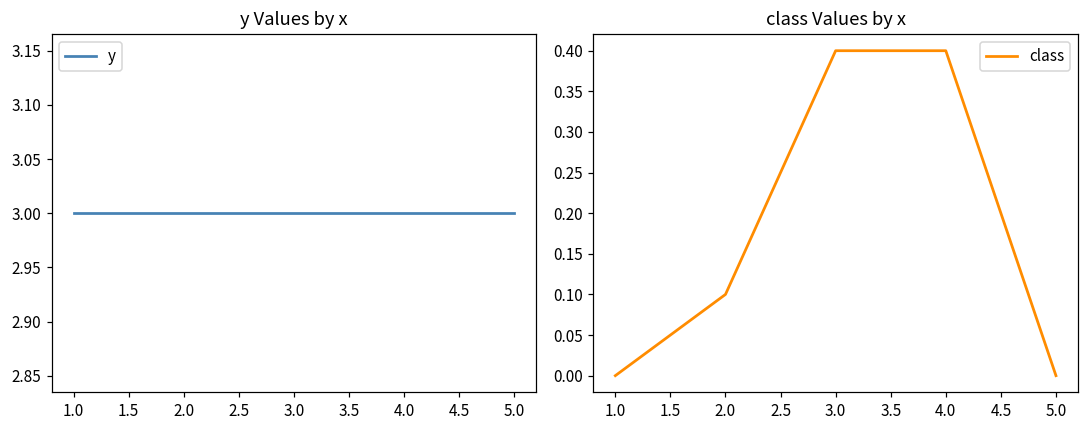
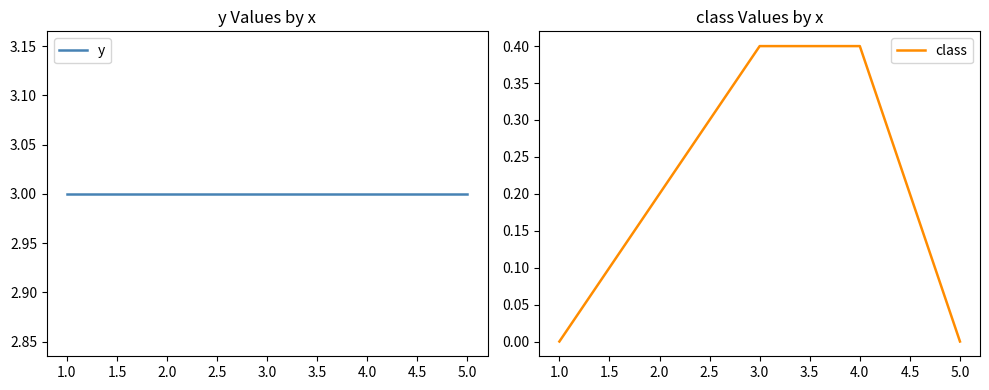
class Values by x, 2.0: 0.1 -> 0.2
